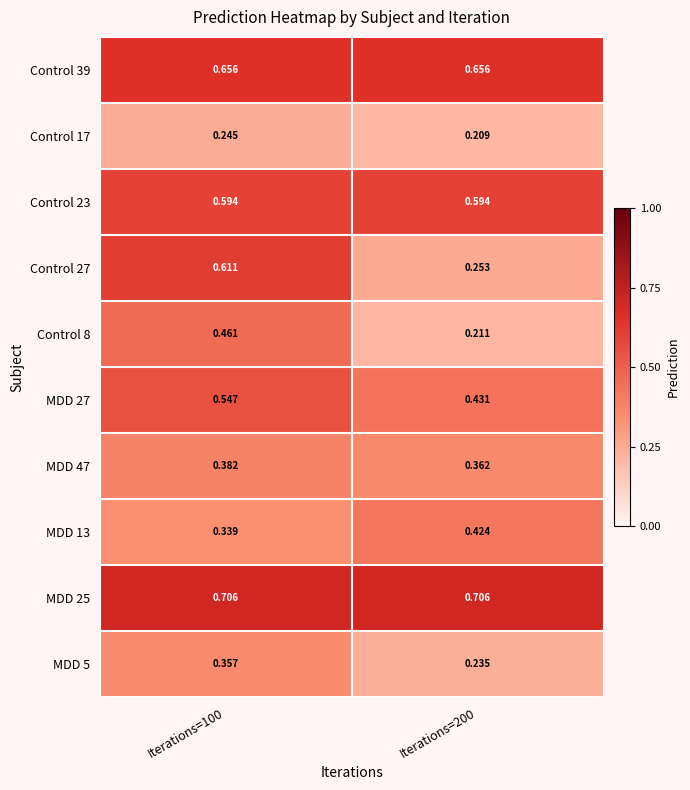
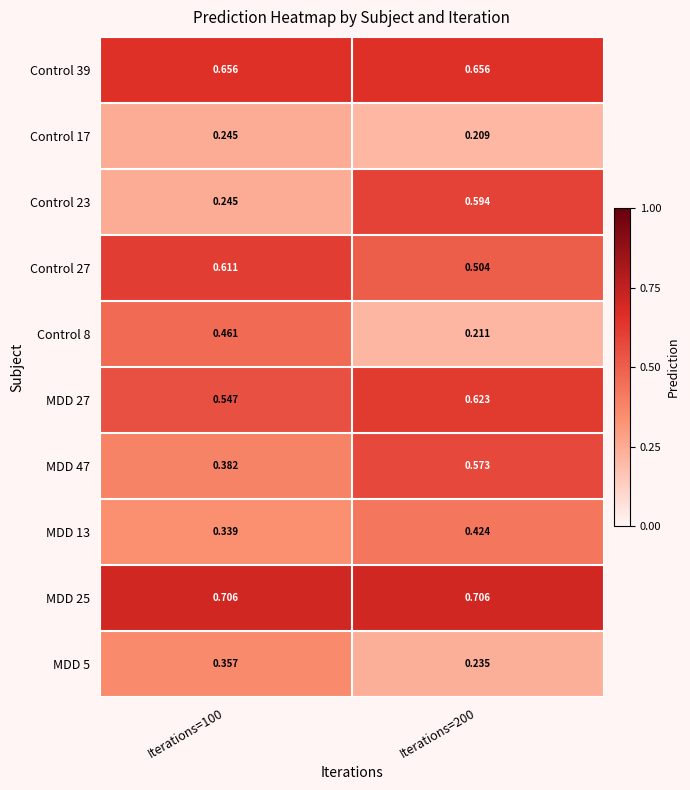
Control 23, Iterations=100: 0.594 -> 0.245
Control 27, Iterations=200: 0.253 -> 0.504
MDD 27, Iterations=200: 0.431 -> 0.623
MDD 47, Iterations=200: 0.362 -> 0.573
